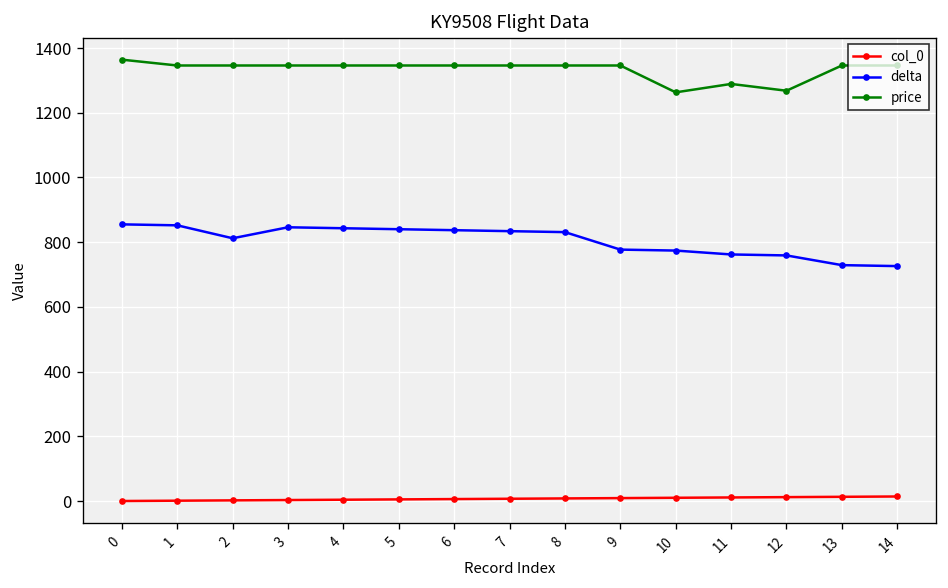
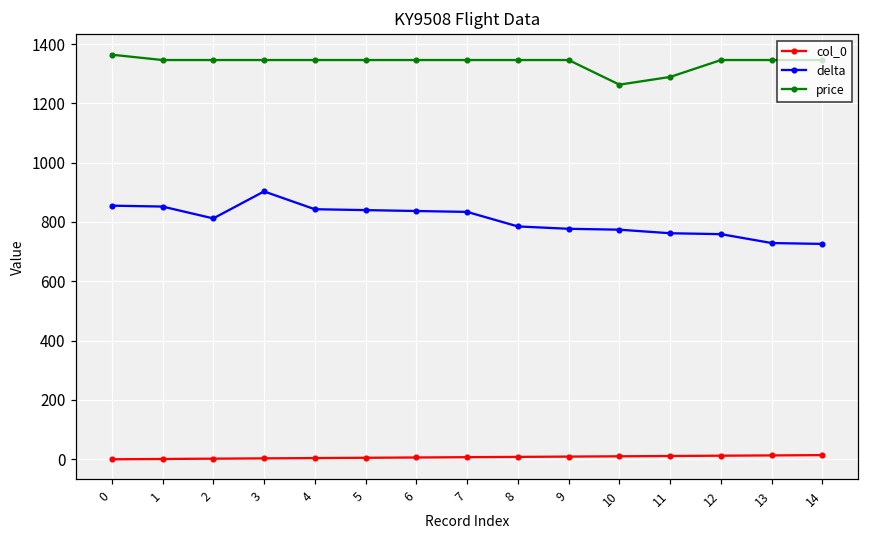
delta, 3: 850 -> 900
delta, 8: 830 -> 790
price, 12: 1270 -> 1350
